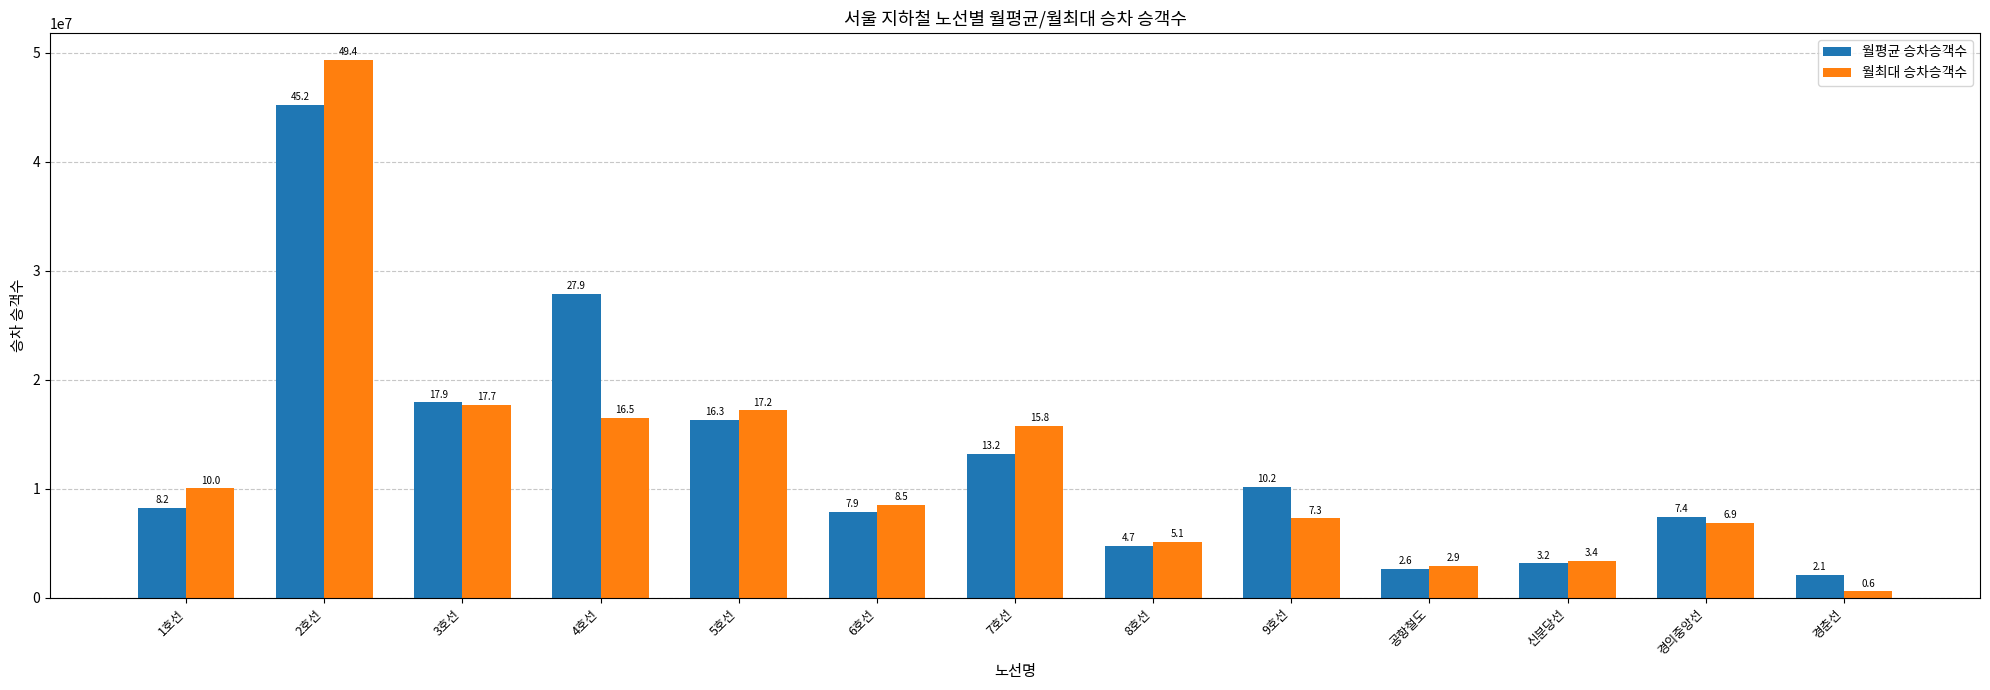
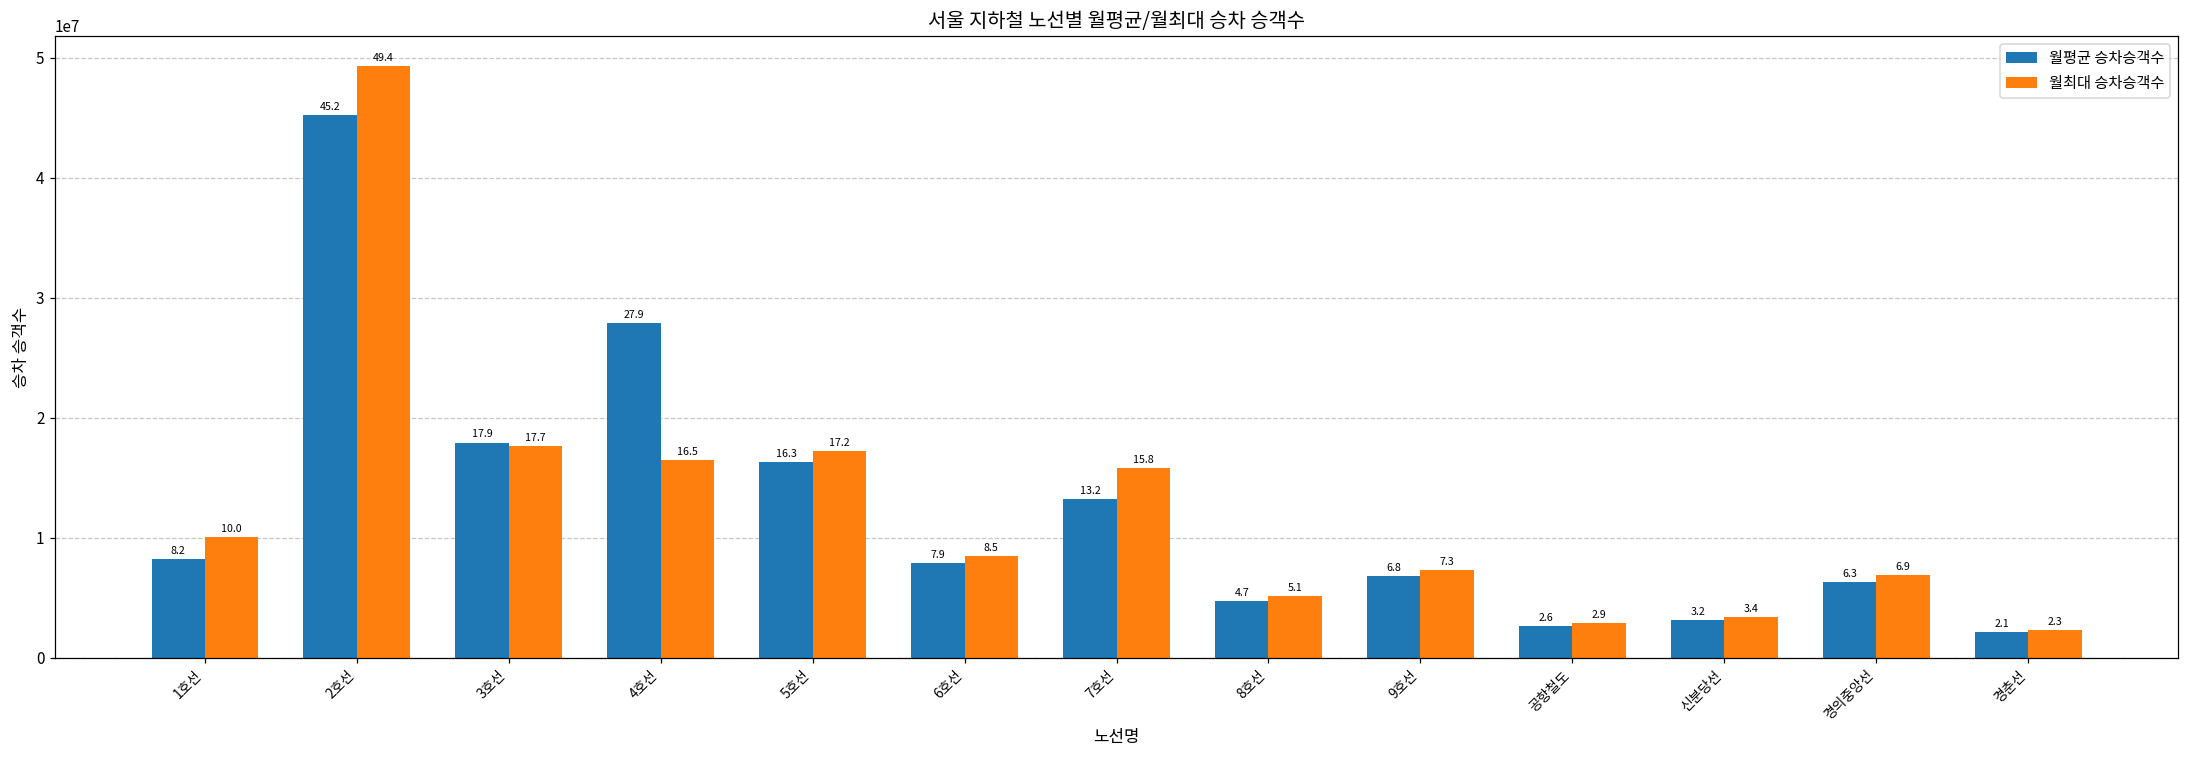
월평균 승차승객수, 9호선: 10.2 -> 6.8
월평균 승차승객수, 경의중앙선: 7.4 -> 6.3
월최대 승차승객수, 경춘선: 0.6 -> 2.3
